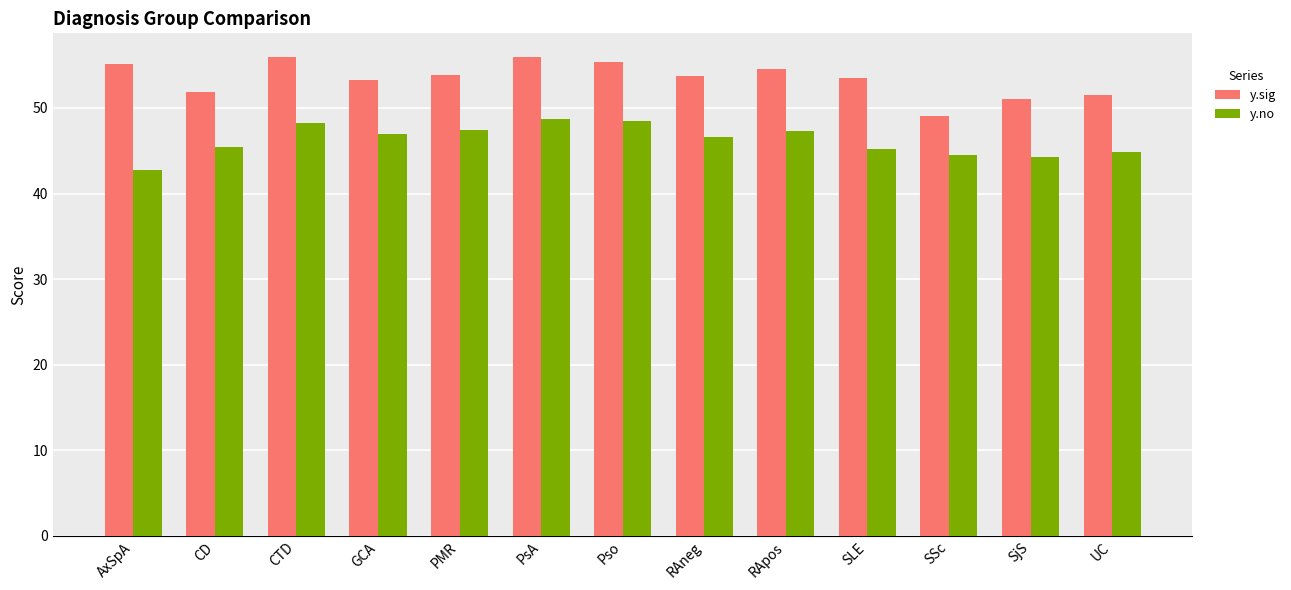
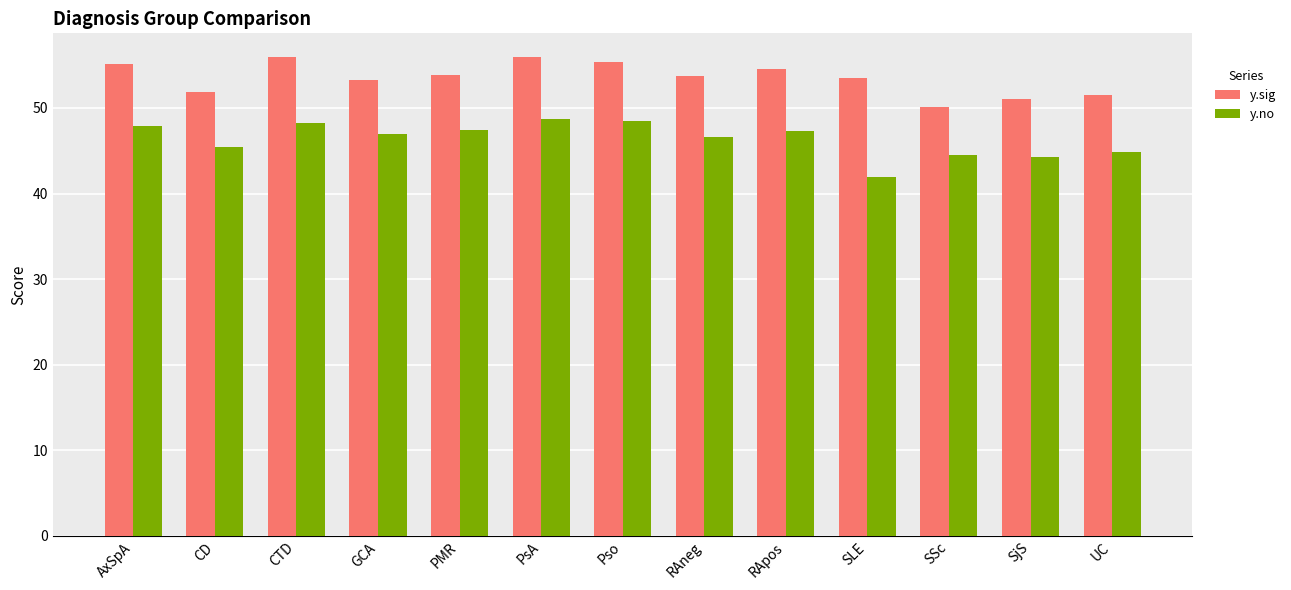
y.no, AxSpA: 43 -> 48
y.no, SLE: 45 -> 42
y.sig, SSc: 49 -> 50
